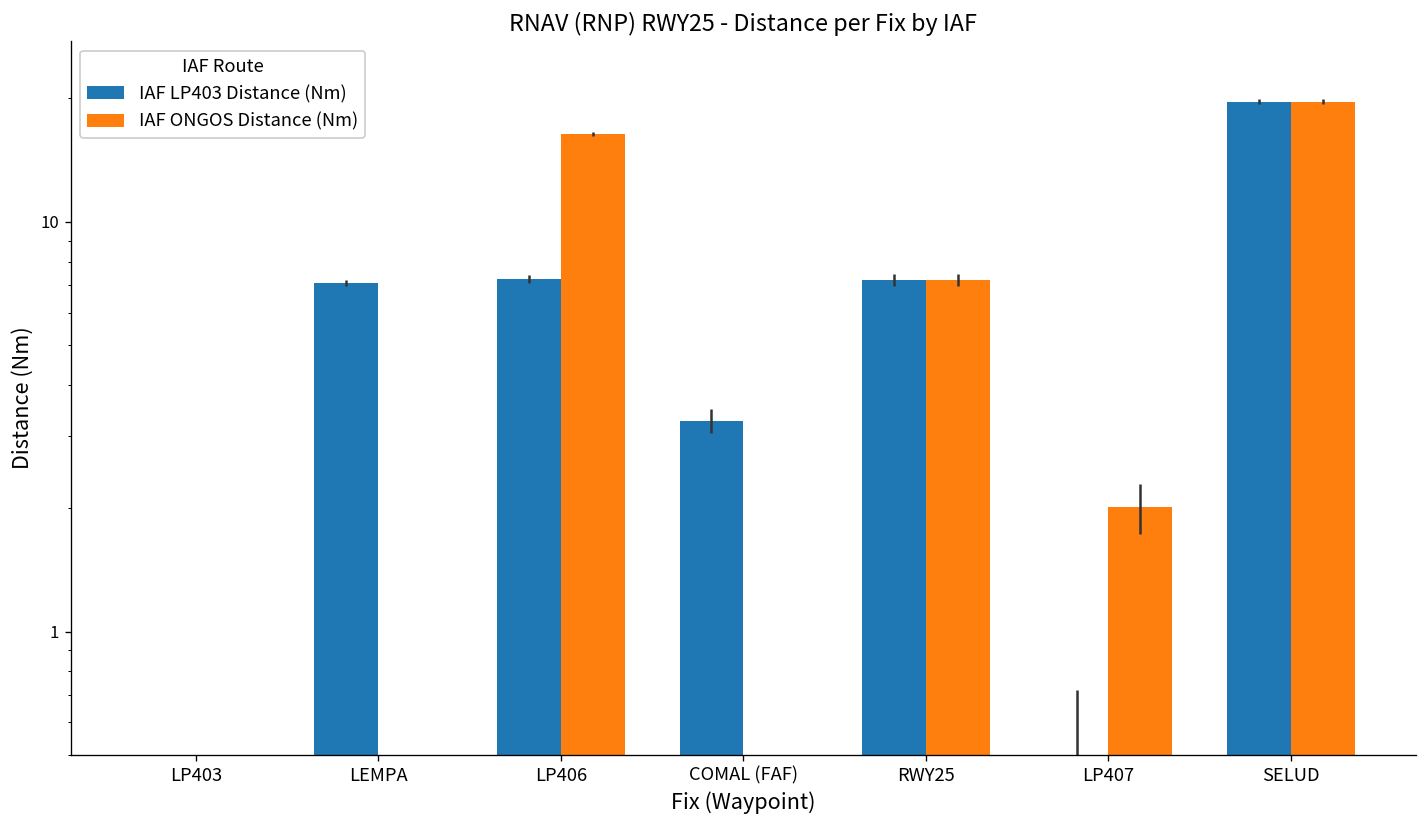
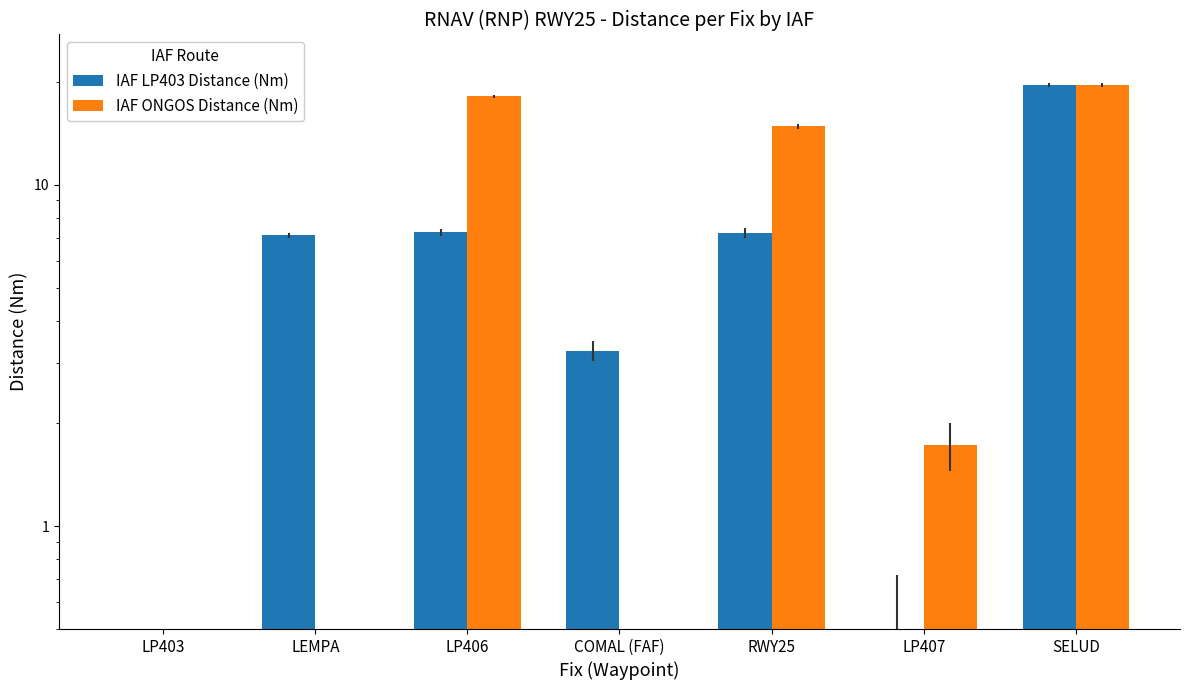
IAF ONGOS Distance (Nm), LP406: 16 -> 18
IAF ONGOS Distance (Nm), RWY25: 7.2 -> 15
IAF ONGOS Distance (Nm), LP407: 2.0 -> 1.7
